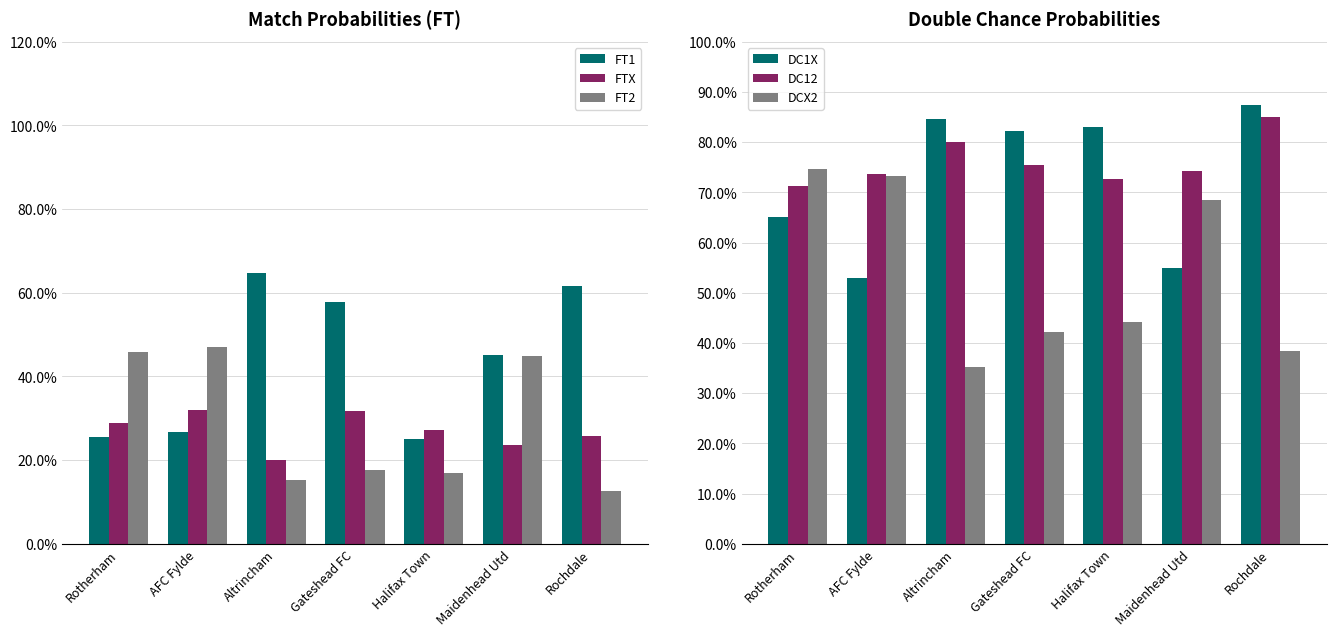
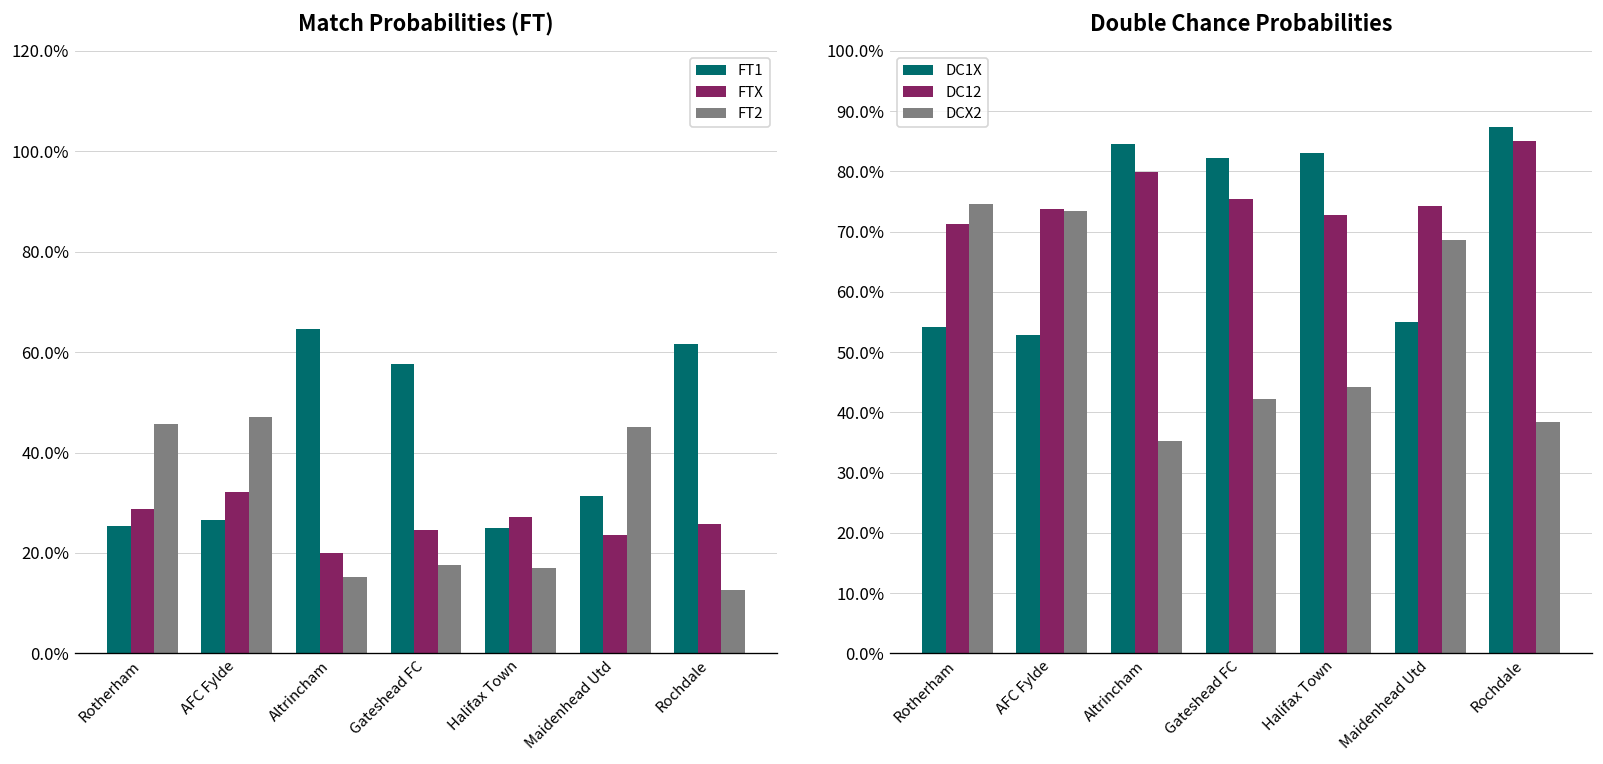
Match Probabilities (FT), FTX, Gateshead FC: 32% -> 25%
Match Probabilities (FT), FT1, Maidenhead Utd: 45% -> 31%
Double Chance Probabilities, DC1X, Rotherham: 65% -> 54%
